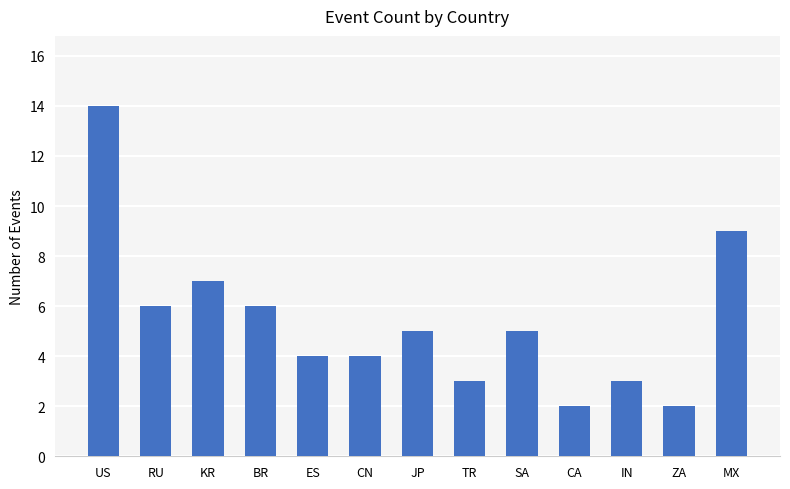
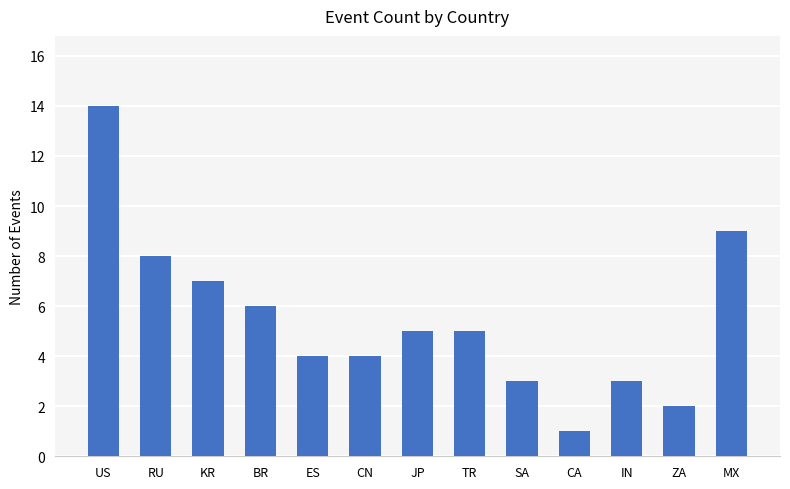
RU: 6 -> 8
TR: 3 -> 5
SA: 5 -> 3
CA: 2 -> 1
